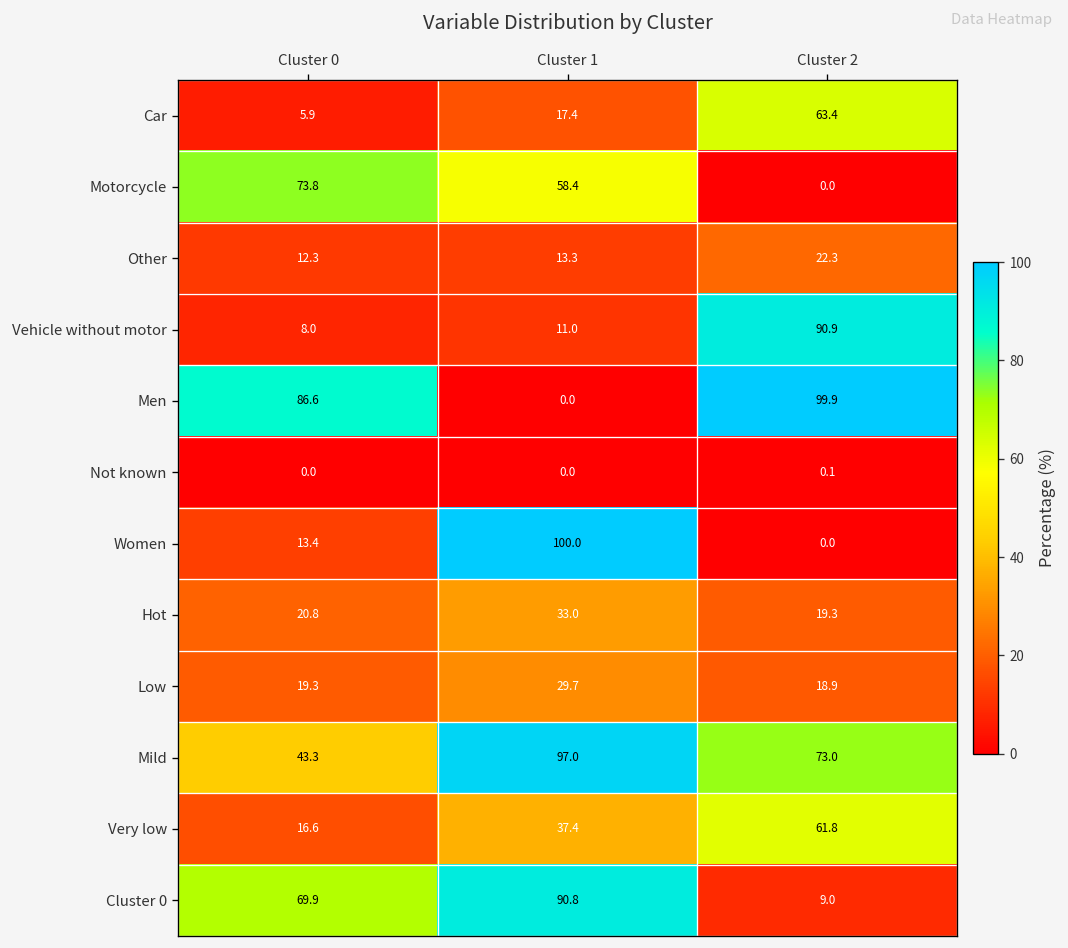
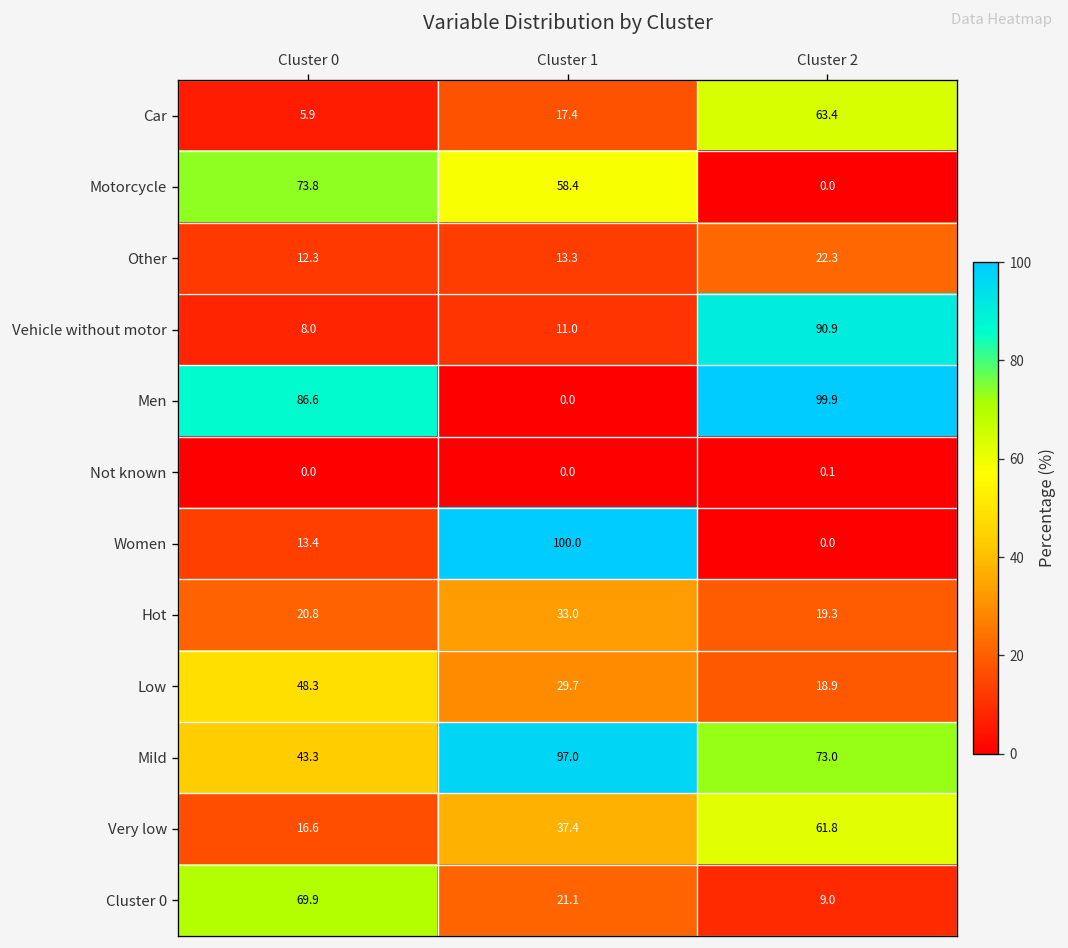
Low, Cluster 0: 19.3 -> 48.3
Cluster 0, Cluster 1: 90.8 -> 21.1
